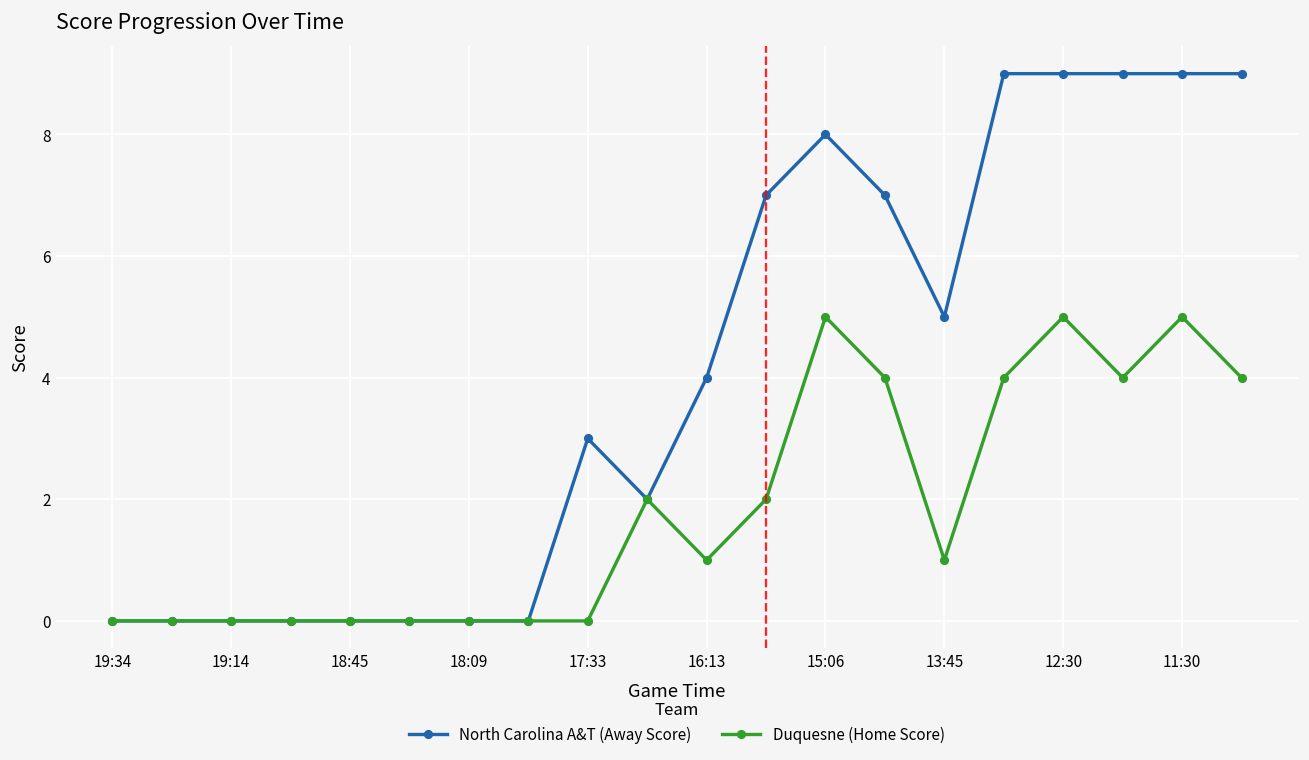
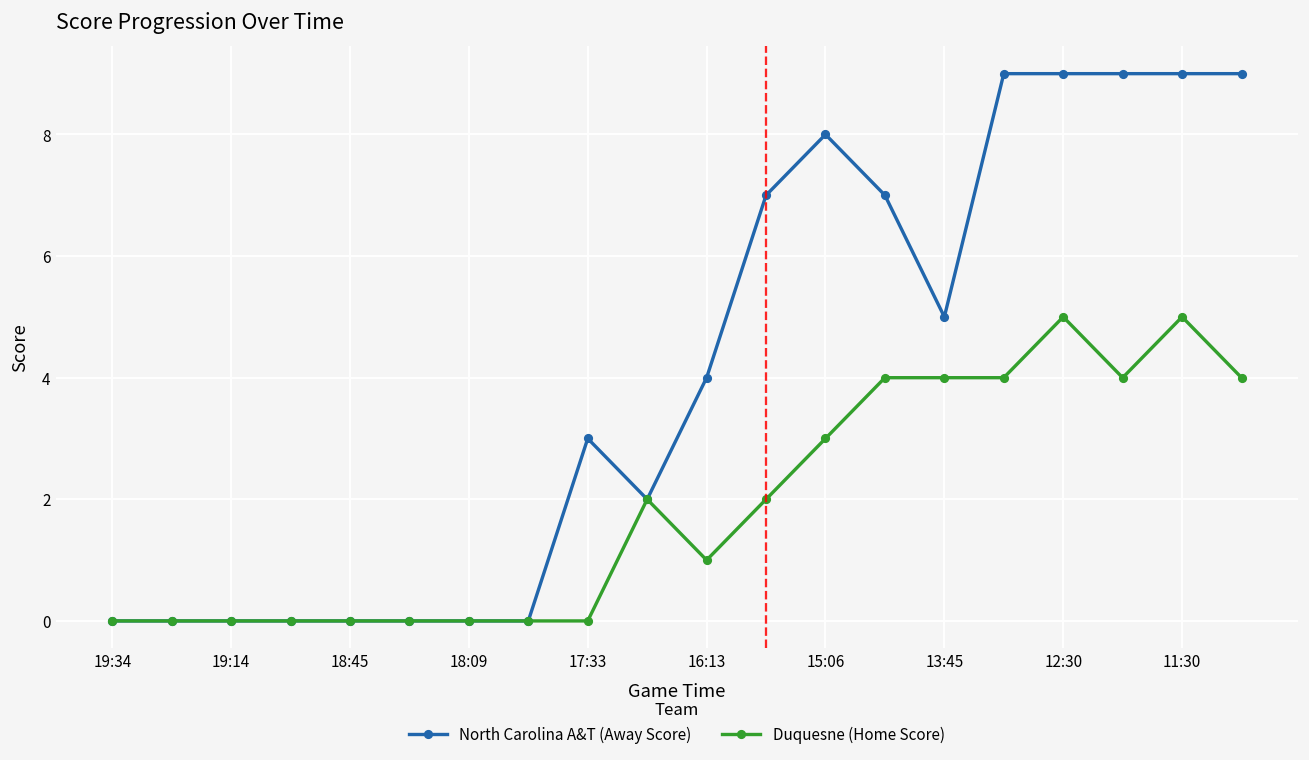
Duquesne (Home Score), 15:06: 5 -> 3
Duquesne (Home Score), 13:45: 1 -> 4
